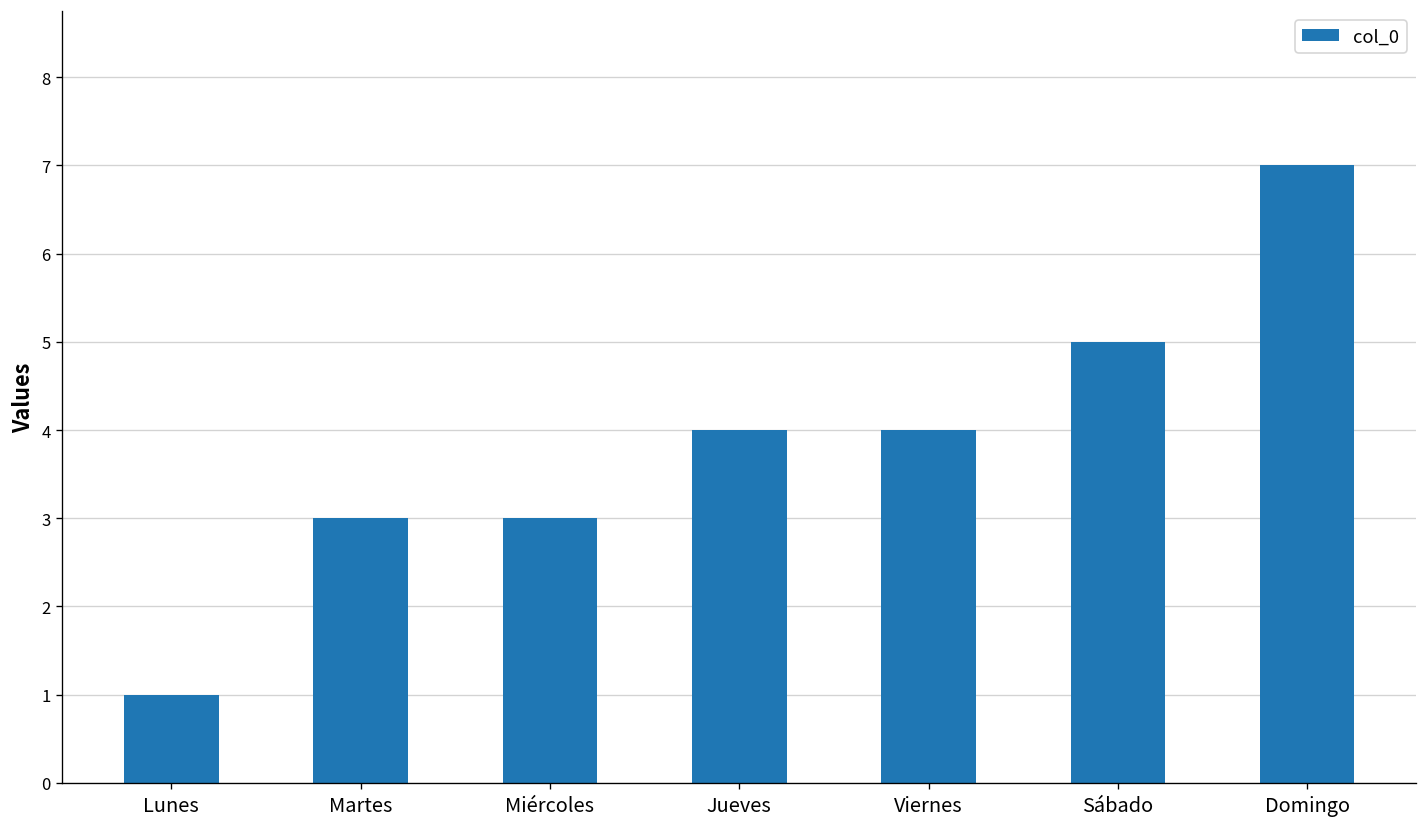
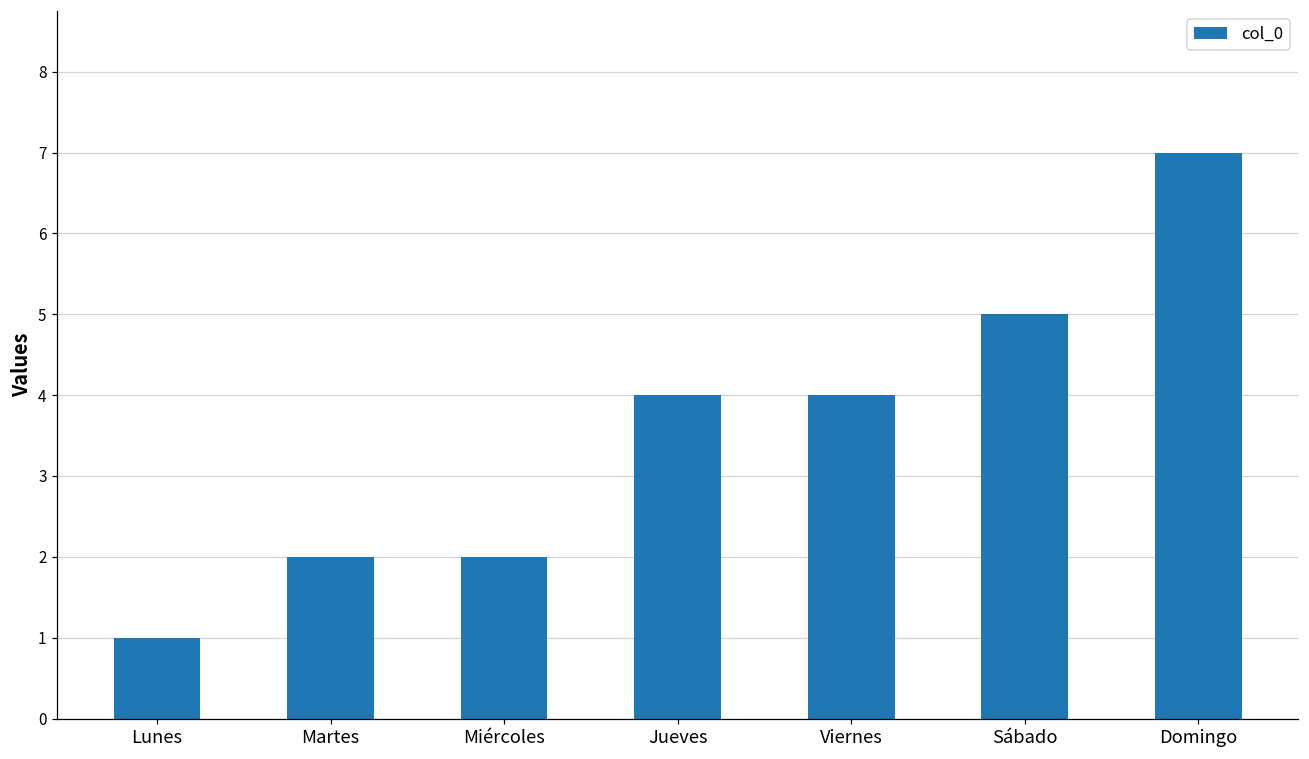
Martes: 3 -> 2
Miércoles: 3 -> 2
